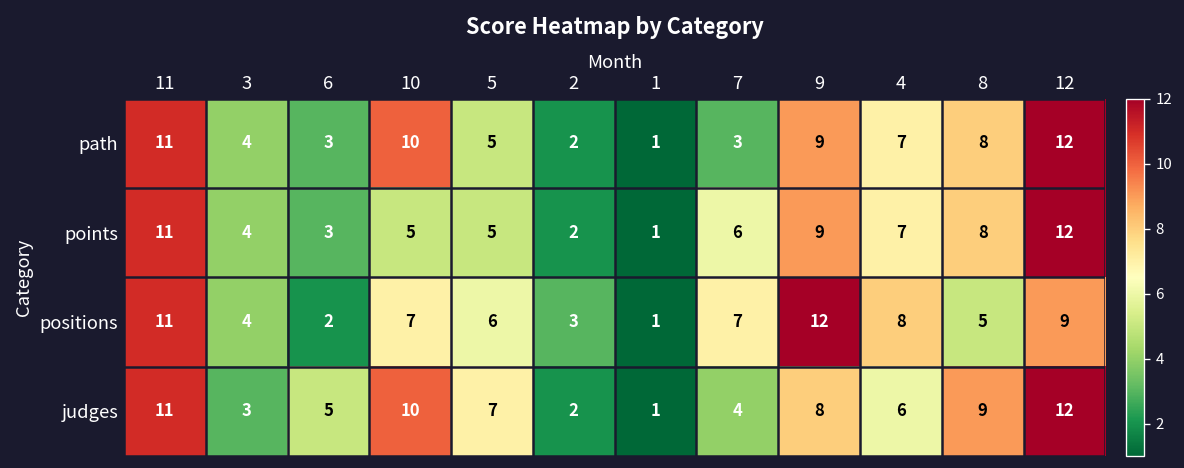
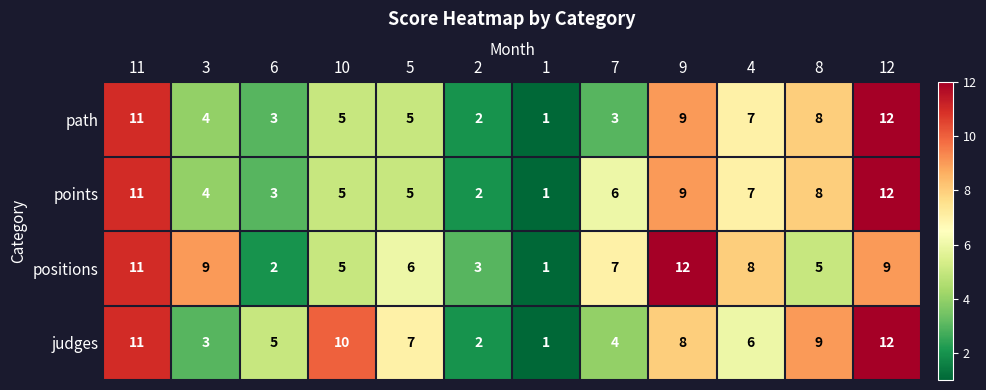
path, 10: 10 -> 5
positions, 3: 4 -> 9
positions, 10: 7 -> 5
